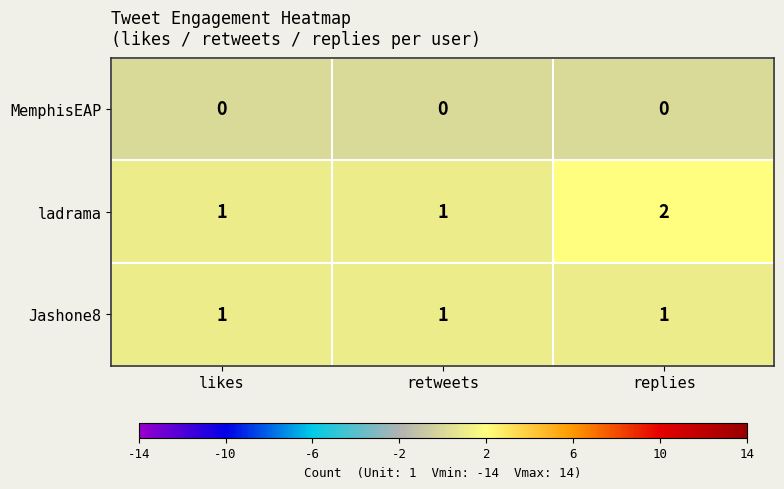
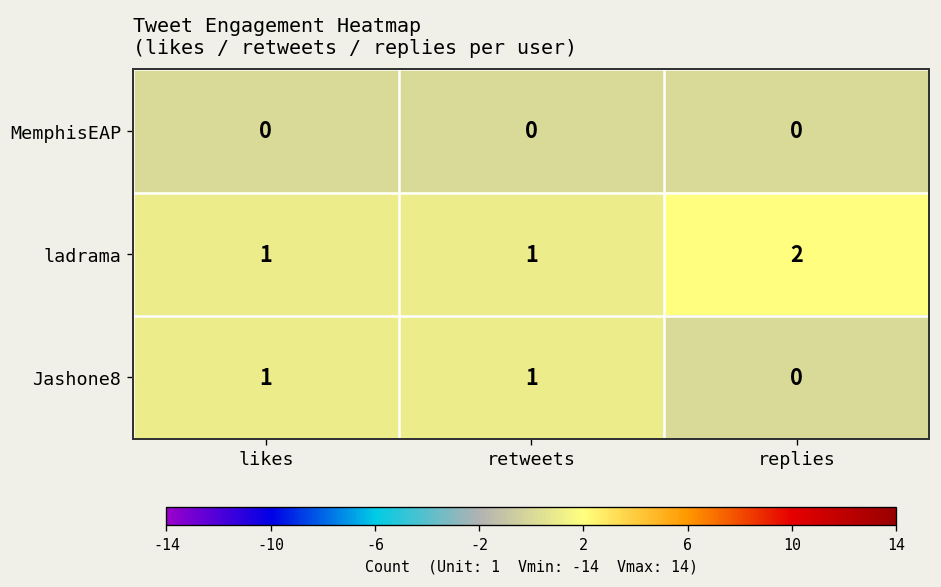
Jashone8, replies: 1 -> 0
